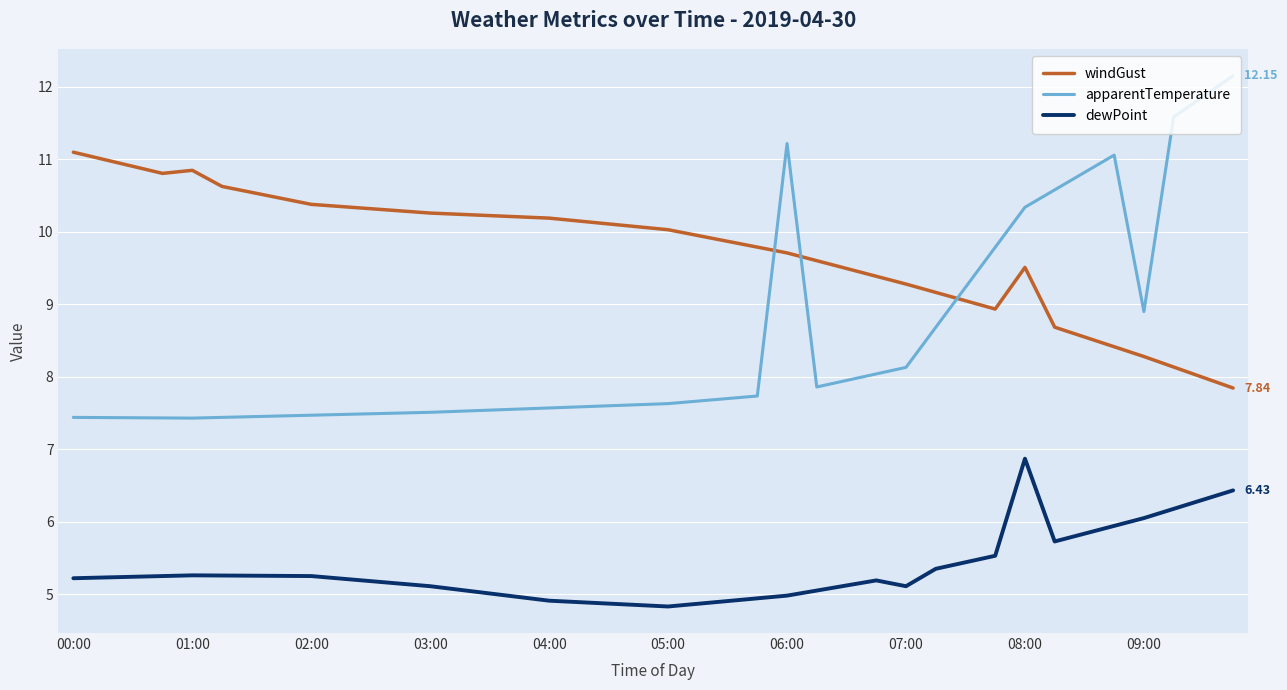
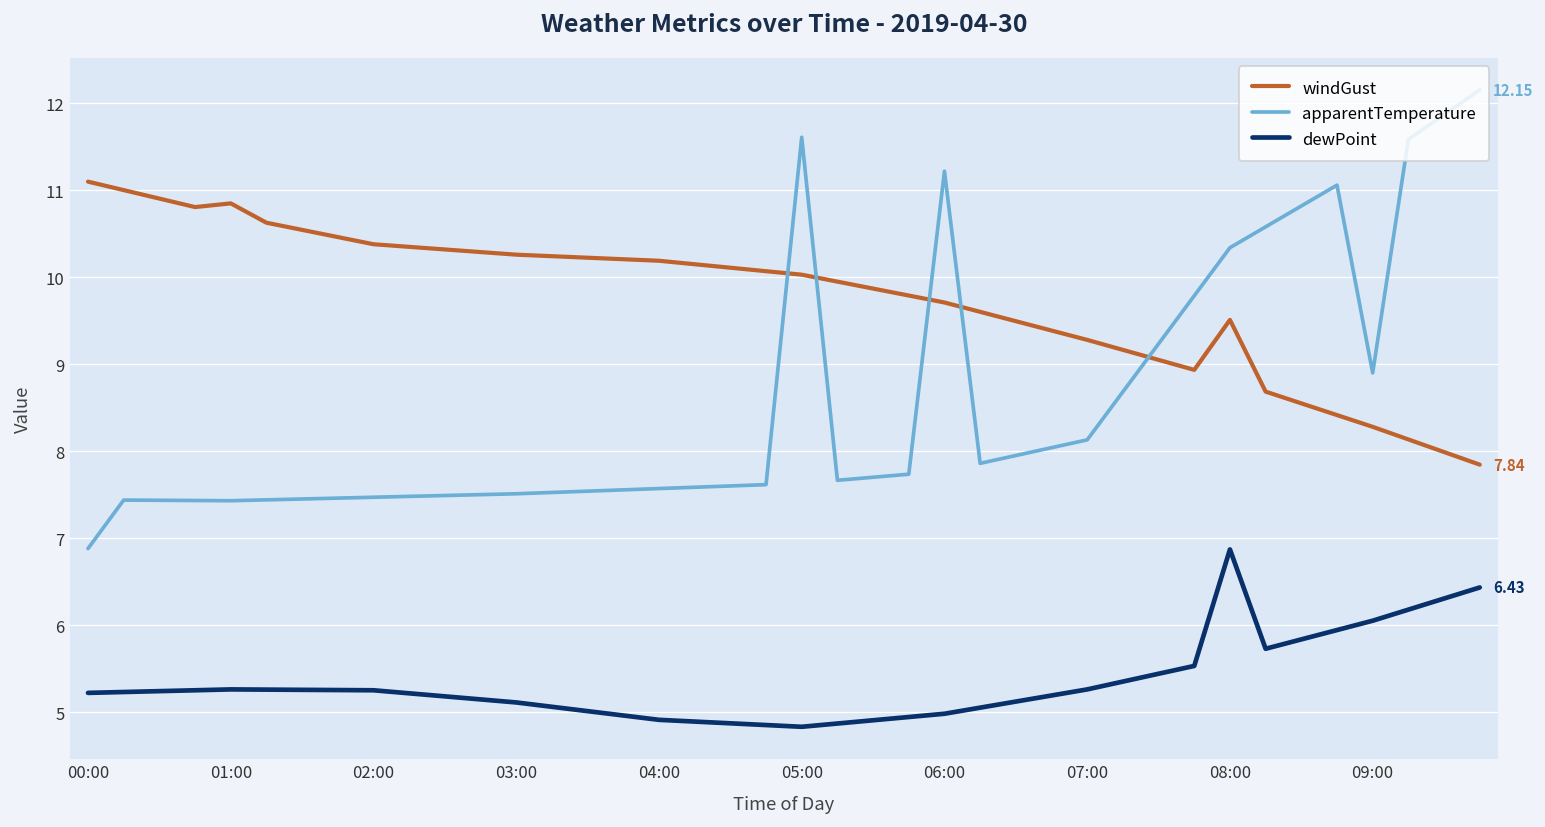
apparentTemperature, 00:00: 7.4 -> 6.9
apparentTemperature, 05:00: 7.6 -> 11.6
dewPoint, 07:00: 5.1 -> 5.3
